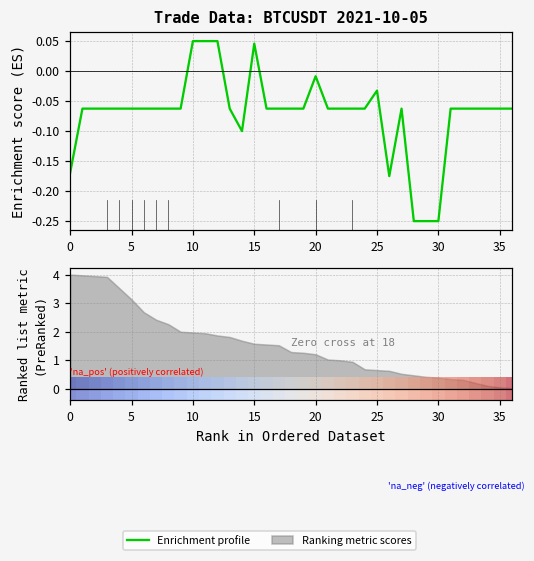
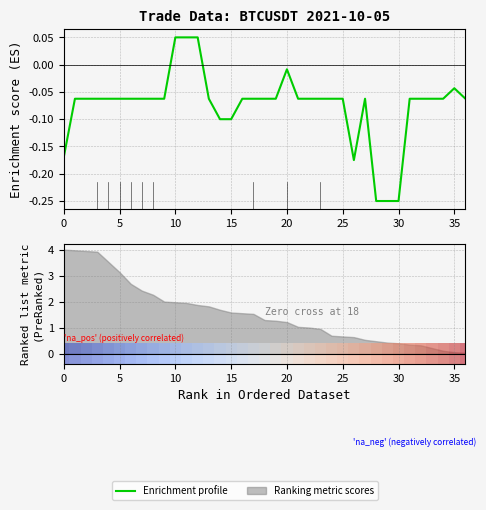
Trade Data: BTCUSDT 2021-10-05, 15: 0.05 -> -0.10
Trade Data: BTCUSDT 2021-10-05, 25: -0.03 -> -0.06
Trade Data: BTCUSDT 2021-10-05, 35: -0.06 -> -0.04
